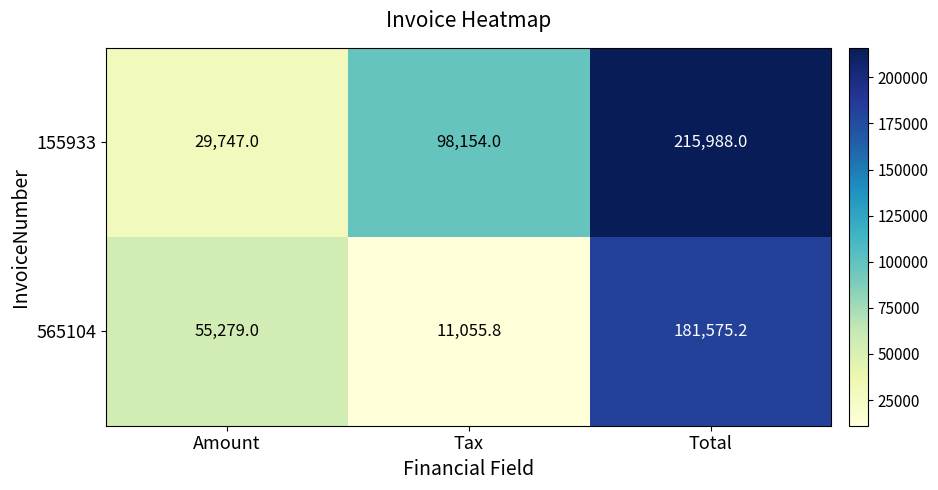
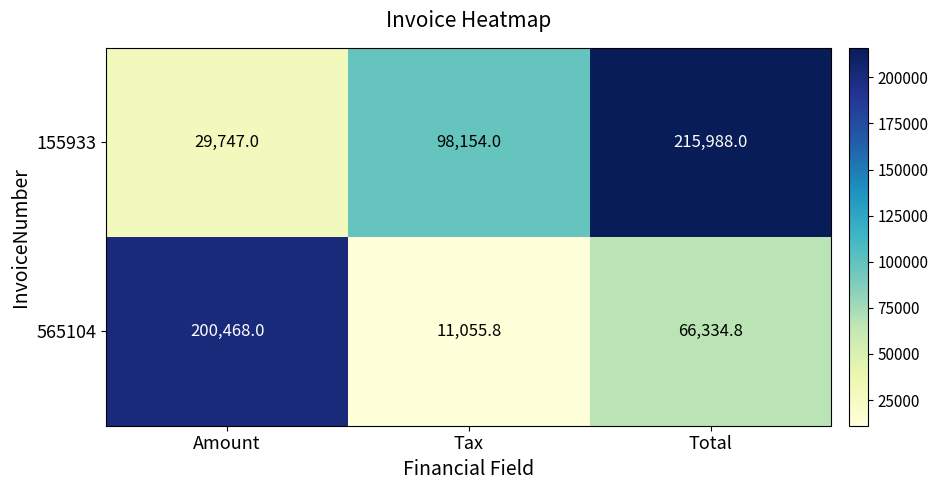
565104, Amount: 55,279.0 -> 200,468.0
565104, Total: 181,575.2 -> 66,334.8
